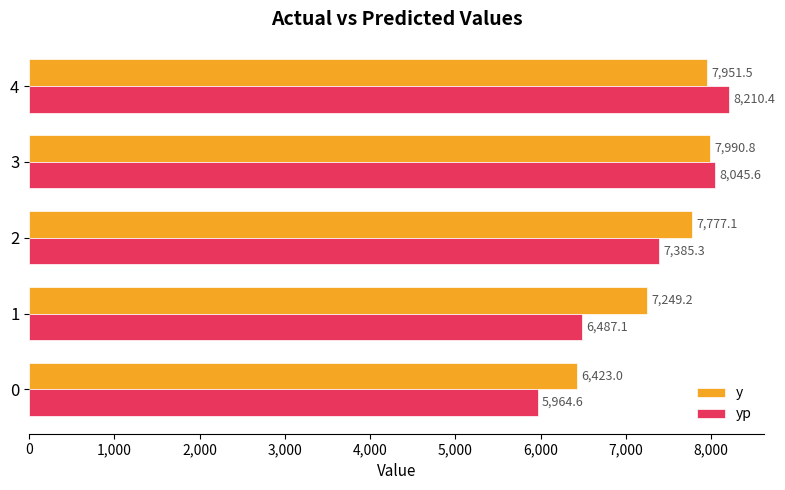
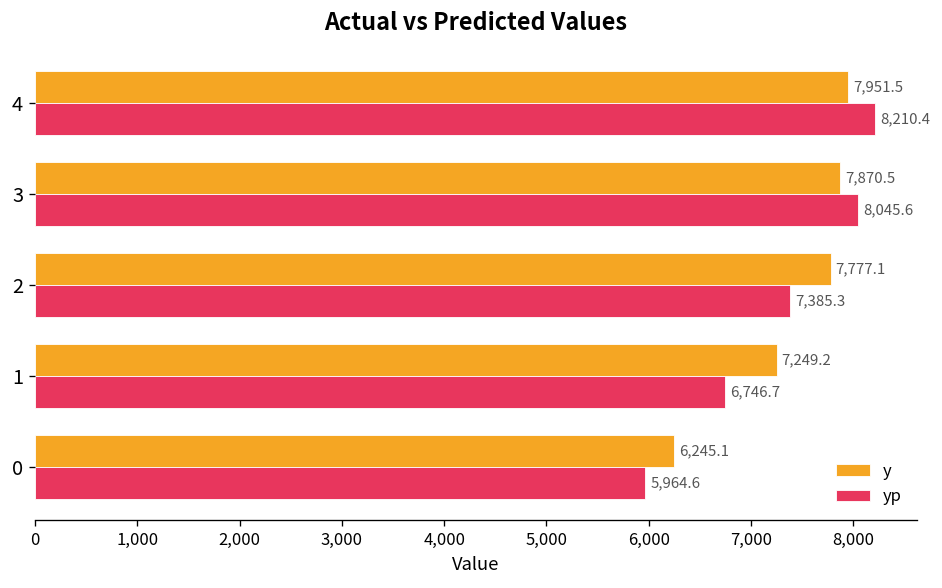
y, 3: 7,990.8 -> 7,870.5
yp, 1: 6,487.1 -> 6,746.7
y, 0: 6,423.0 -> 6,245.1
